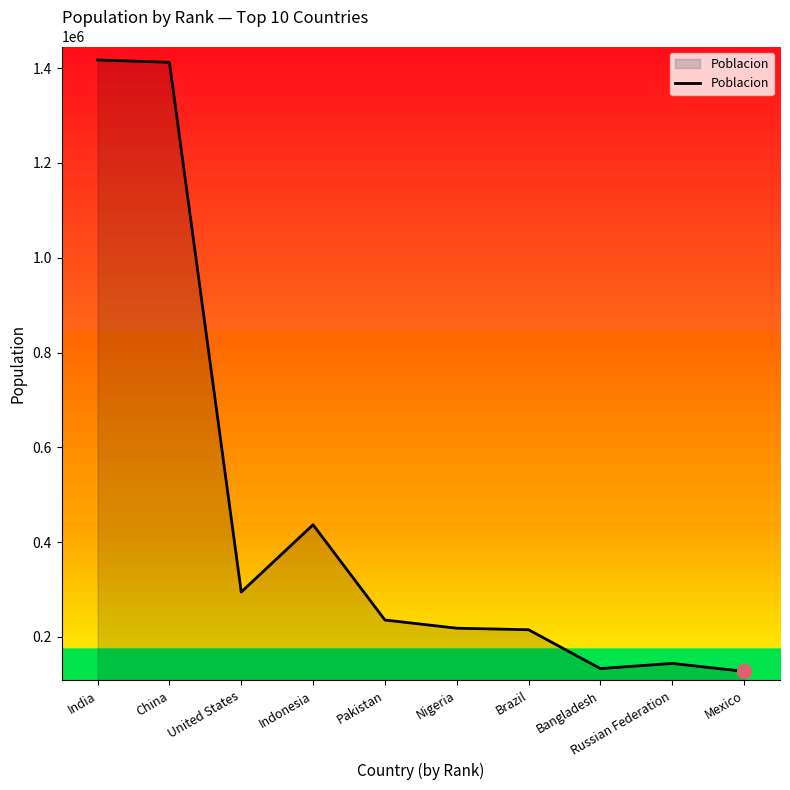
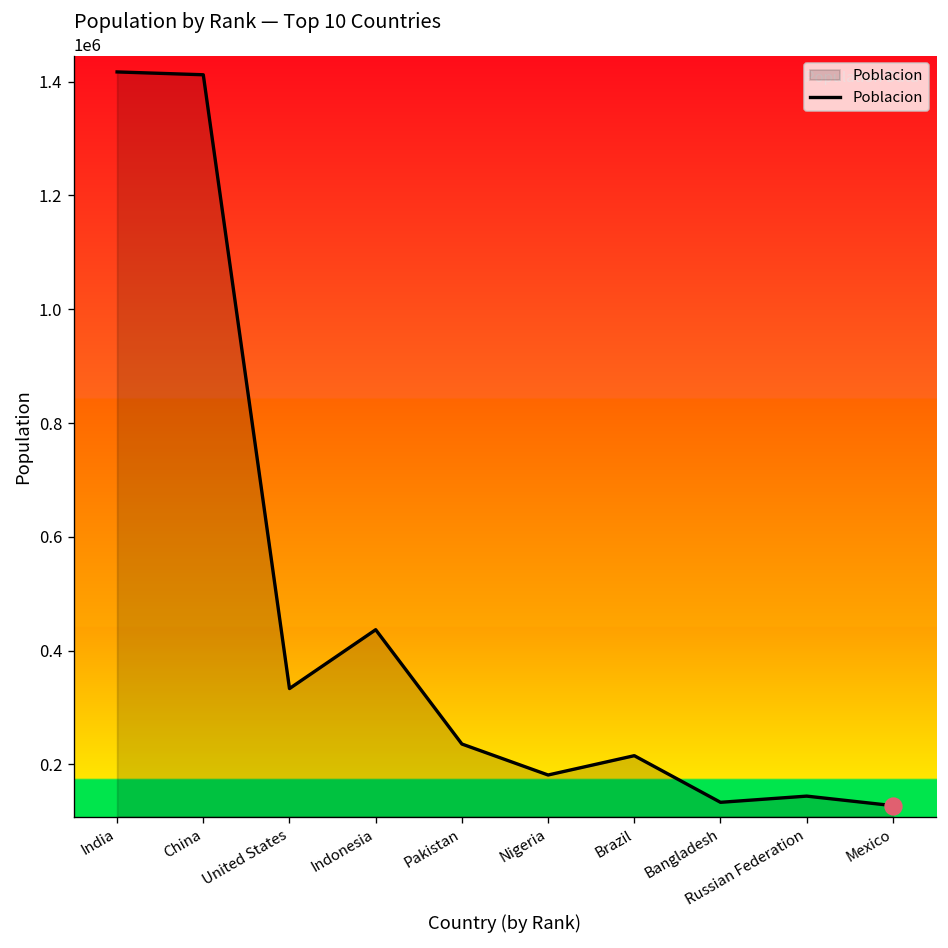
Poblacion, United States: 290000 -> 330000
Poblacion, Nigeria: 220000 -> 180000
